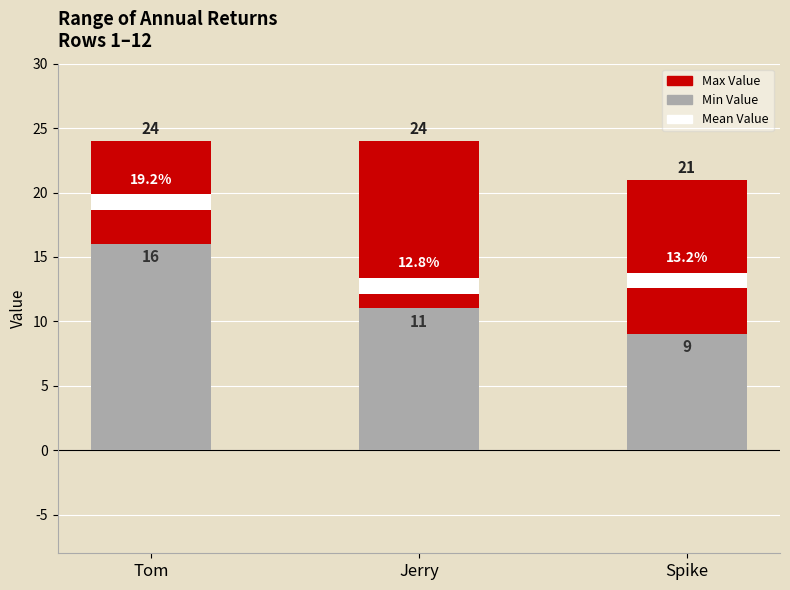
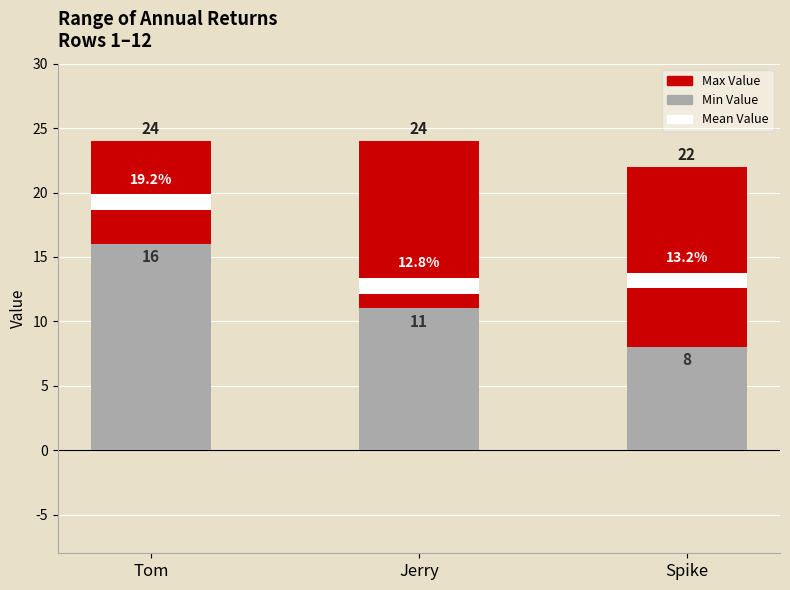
Max Value, Spike: 21 -> 22
Min Value, Spike: 9 -> 8
